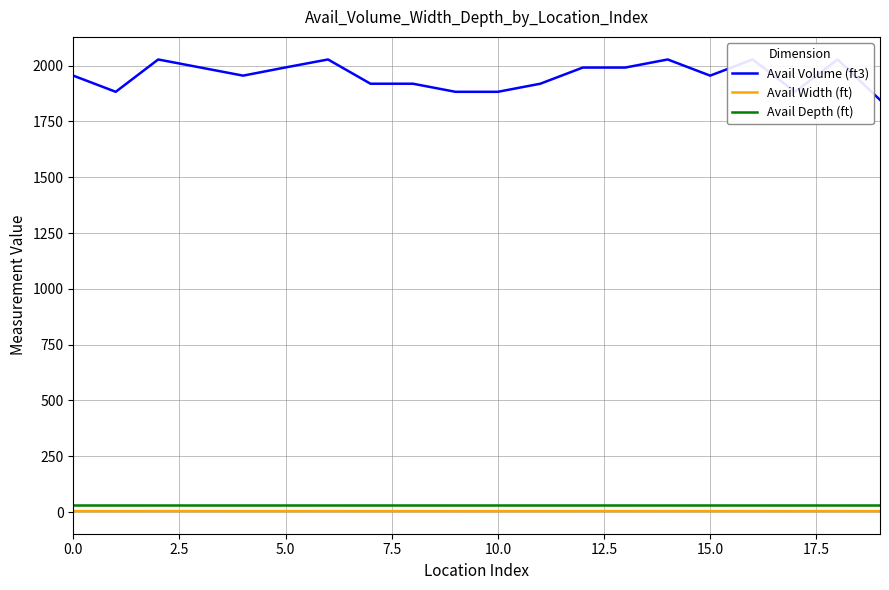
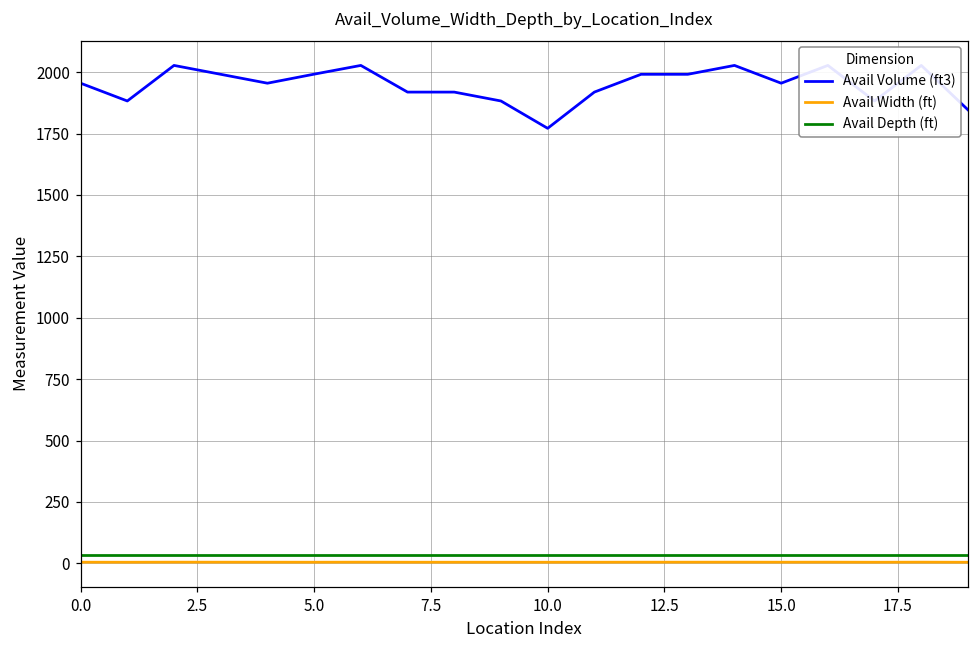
Avail Volume (ft3), 10.0: 1880 -> 1770
